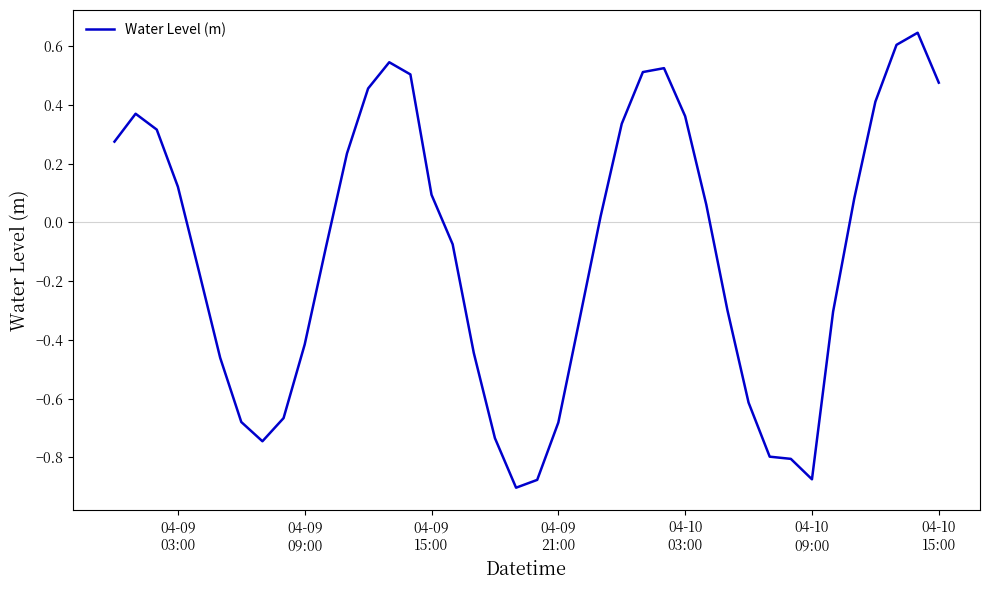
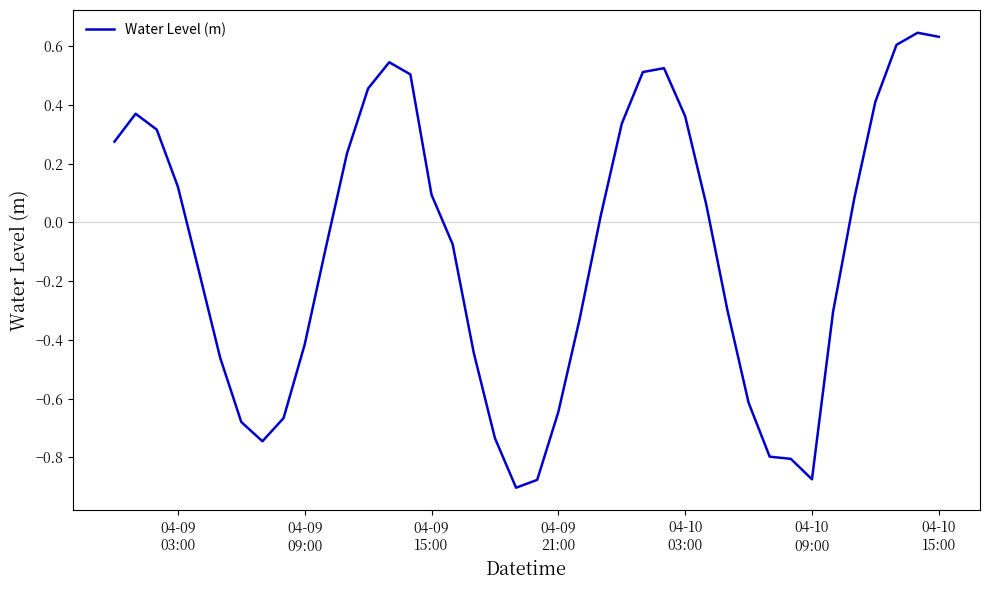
04-09 21:00: -0.68 -> -0.65
04-10 15:00: 0.48 -> 0.63
